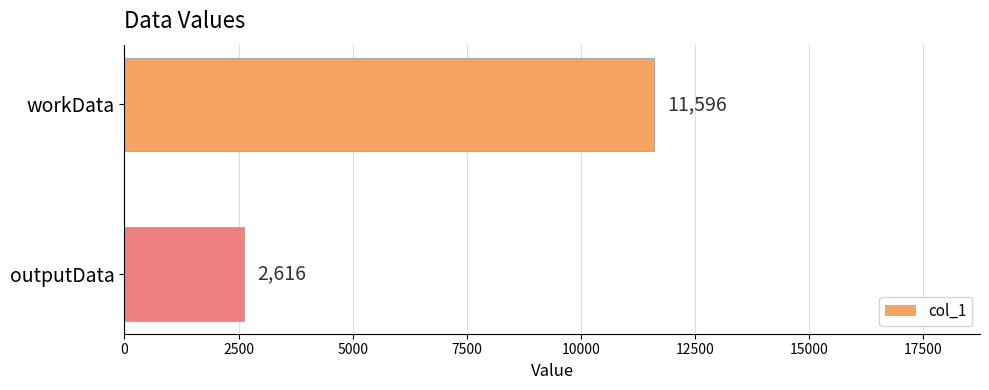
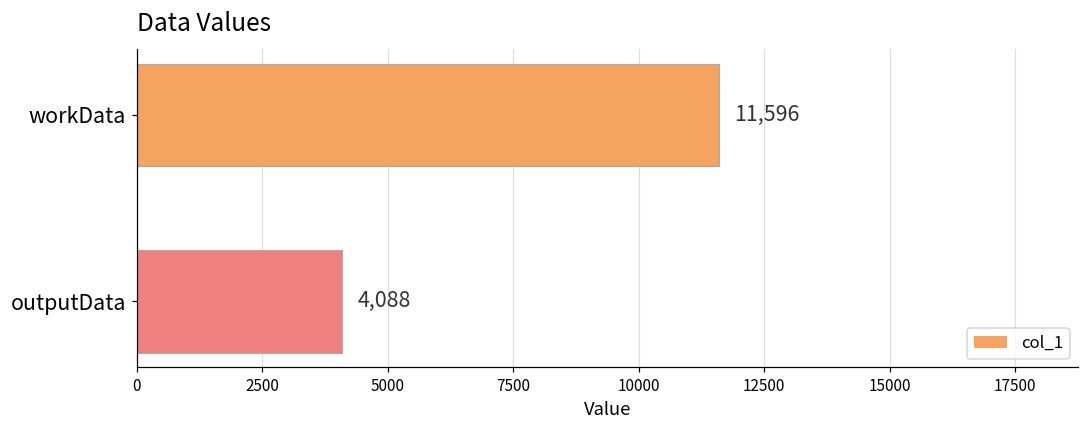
outputData: 2,616 -> 4,088
